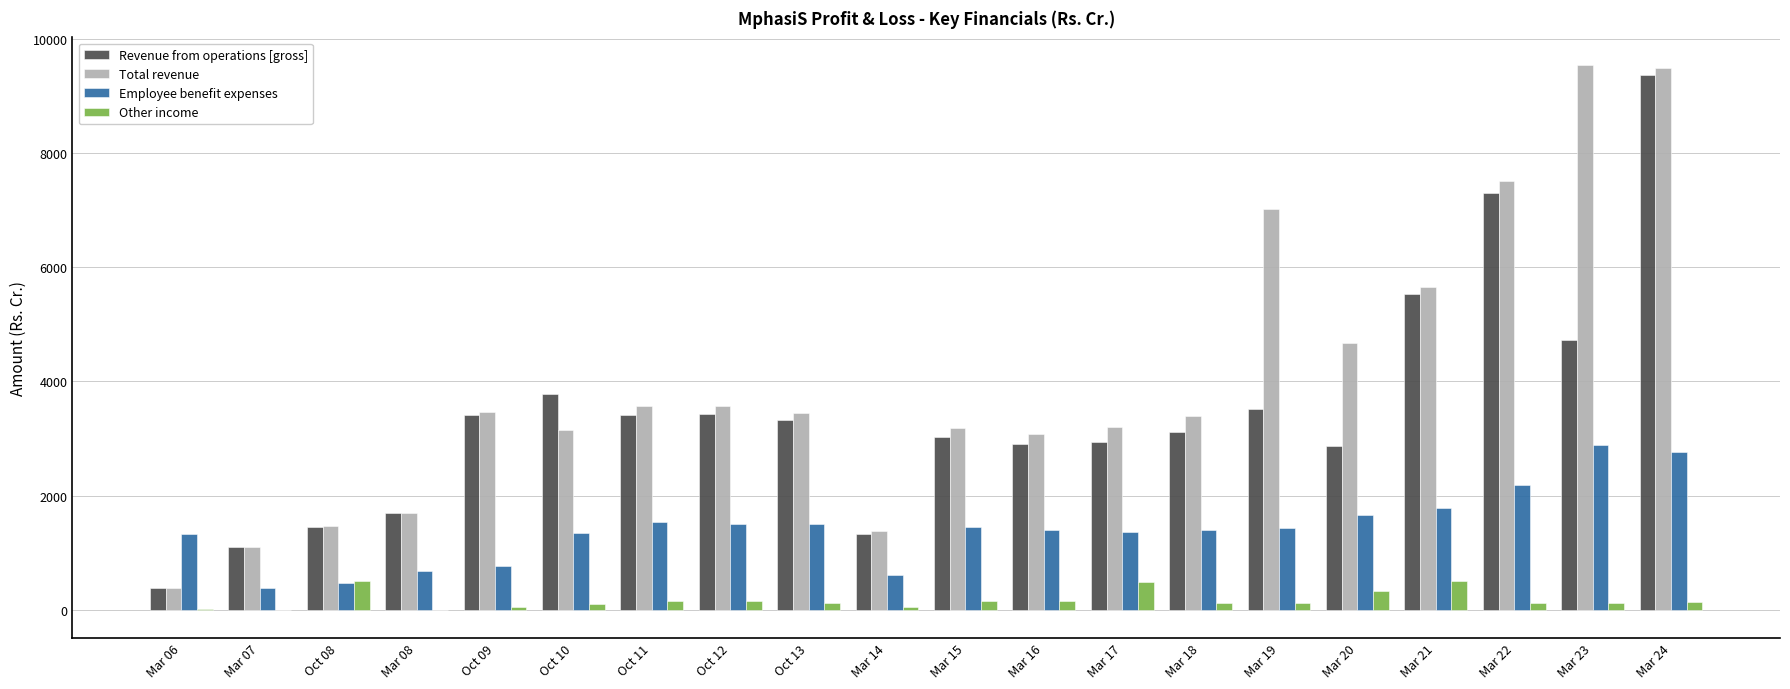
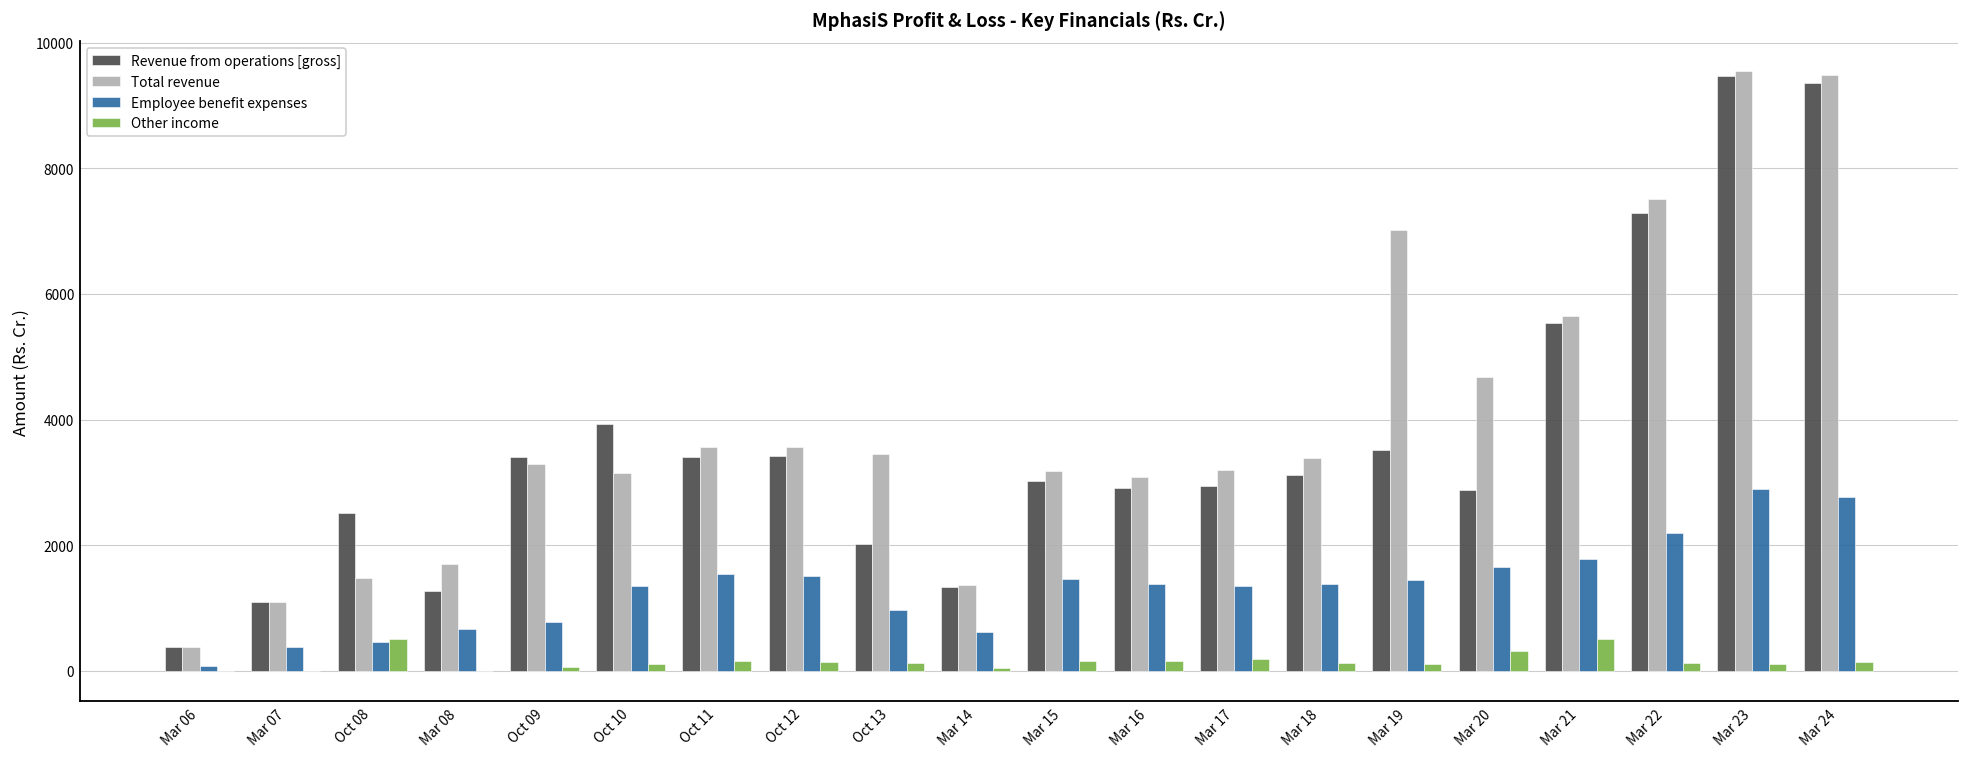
Employee benefit expenses, Mar 06: 1300 -> 100
Revenue from operations [gross], Oct 08: 1500 -> 2500
Revenue from operations [gross], Mar 08: 1700 -> 1300
Total revenue, Oct 09: 3500 -> 3300
Revenue from operations [gross], Oct 10: 3800 -> 3900
Revenue from operations [gross], Oct 13: 3300 -> 2000
Employee benefit expenses, Oct 13: 1500 -> 1000
Other income, Mar 17: 500 -> 200
Revenue from operations [gross], Mar 23: 4700 -> 9500
